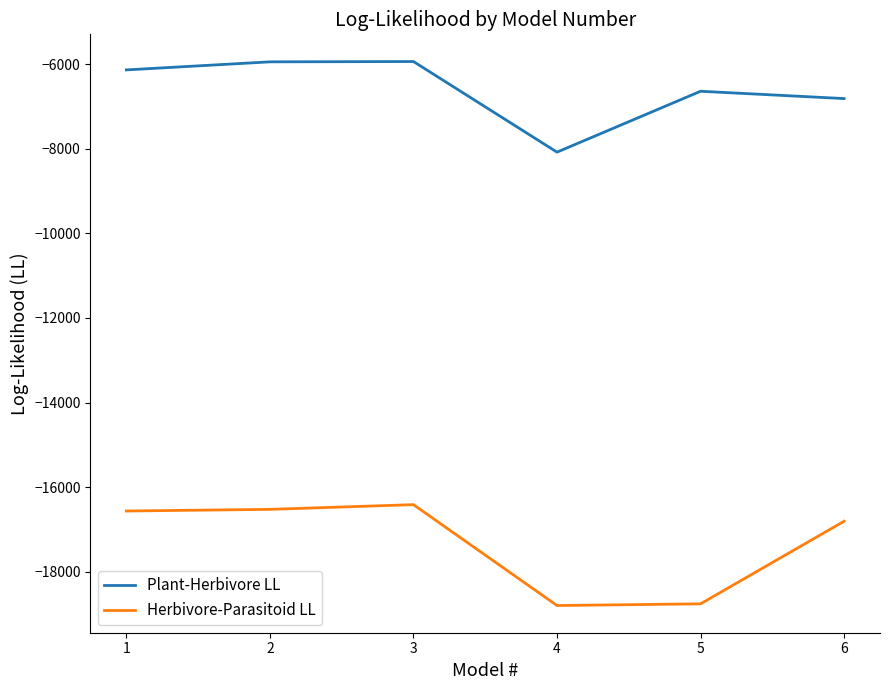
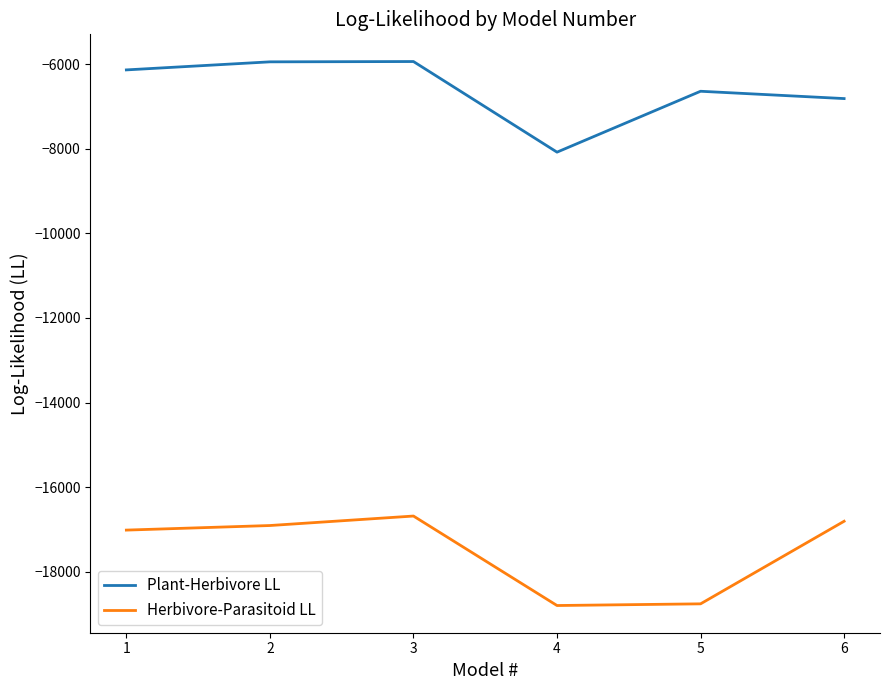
Herbivore-Parasitoid LL, 1: -16600 -> -17000
Herbivore-Parasitoid LL, 2: -16500 -> -16900
Herbivore-Parasitoid LL, 3: -16400 -> -16700
